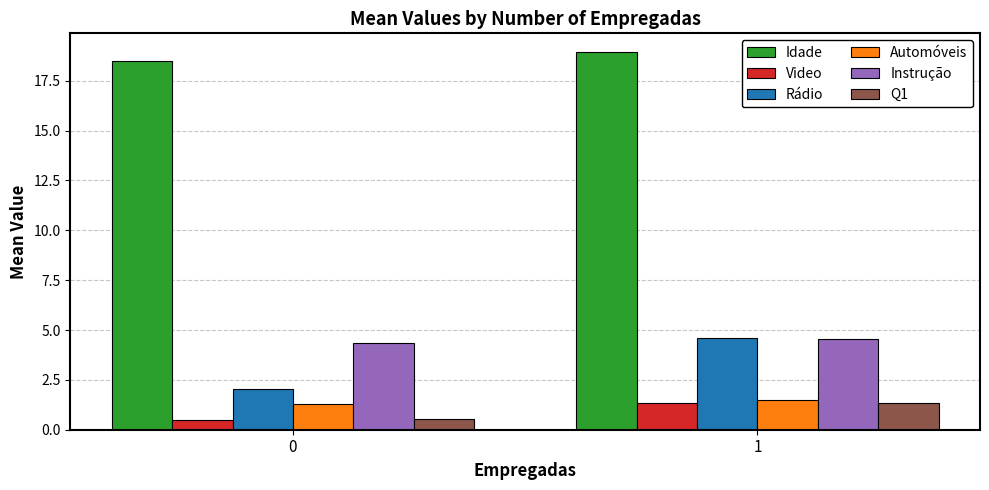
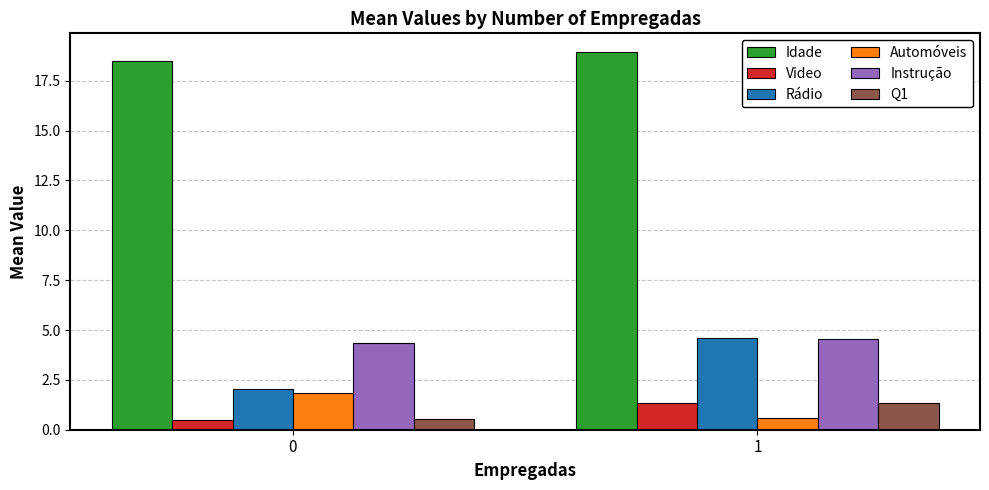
Automóveis, 0: 1.3 -> 1.8
Automóveis, 1: 1.5 -> 0.6
